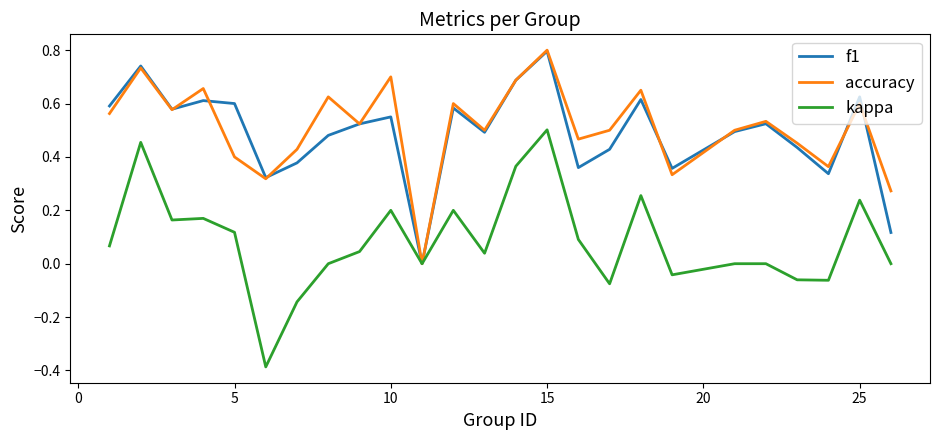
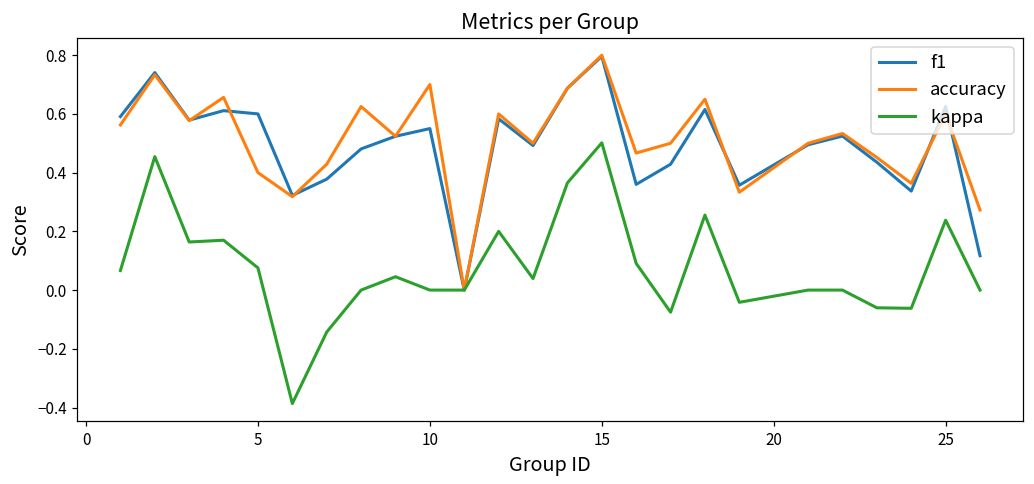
kappa, 5: 0.12 -> 0.08
kappa, 10: 0.2 -> 0.0
